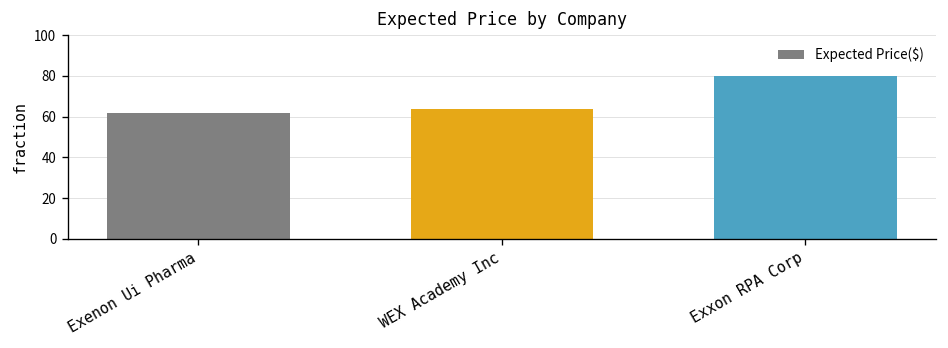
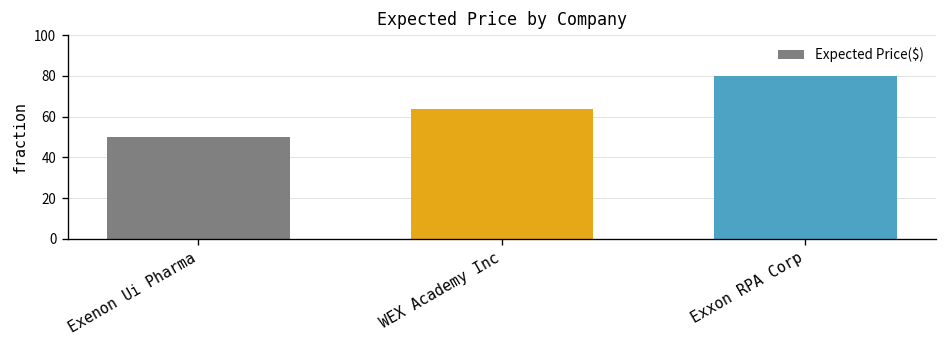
Exenon Ui Pharma: 62 -> 50
